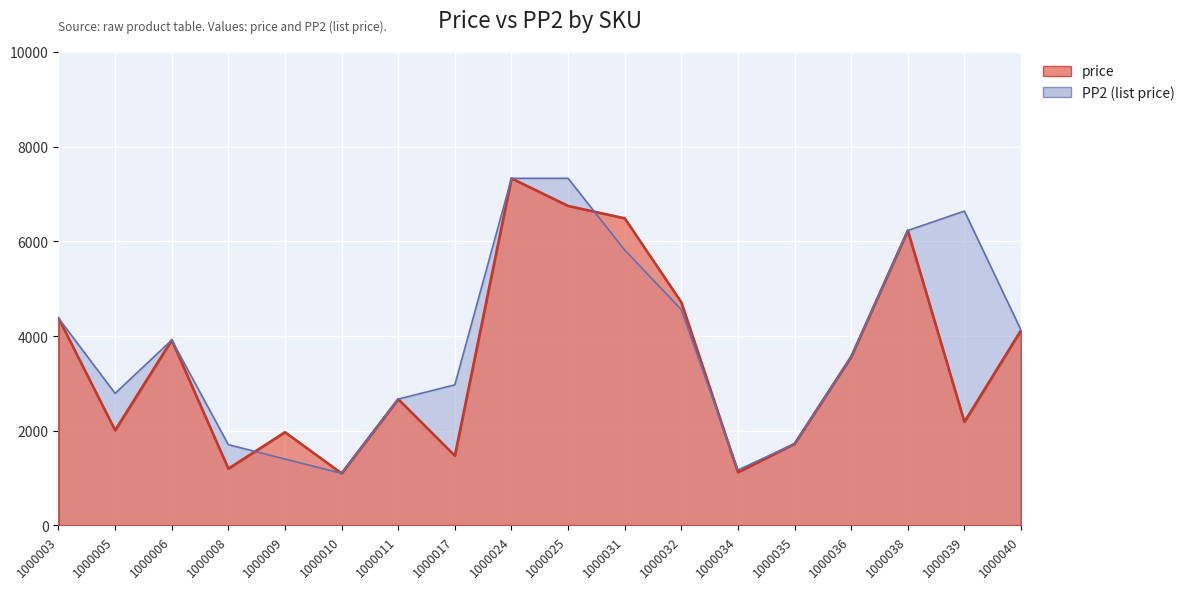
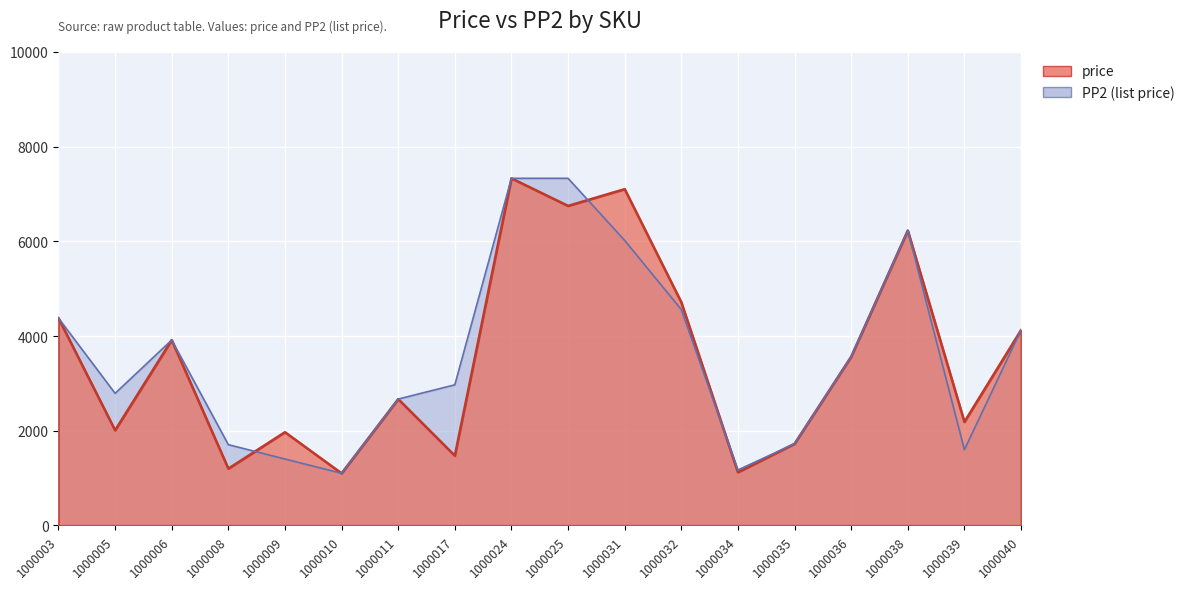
PP2 (list price), 1000031: 5800 -> 6000
price, 1000031: 6500 -> 7100
PP2 (list price), 1000039: 6600 -> 1600
